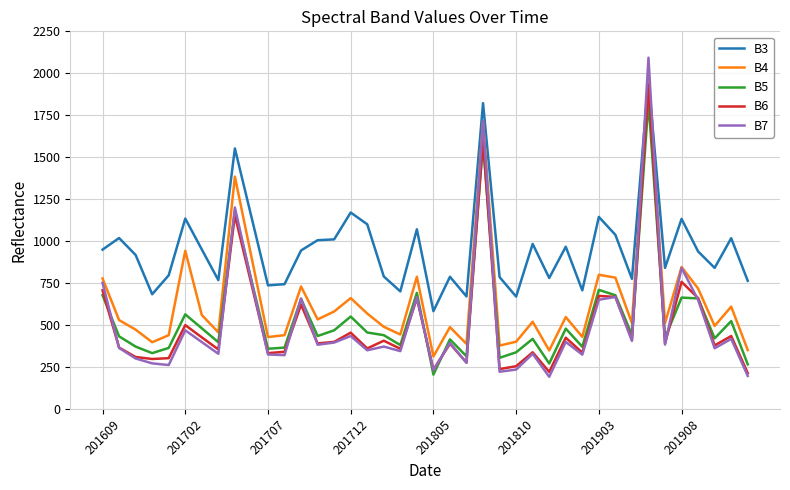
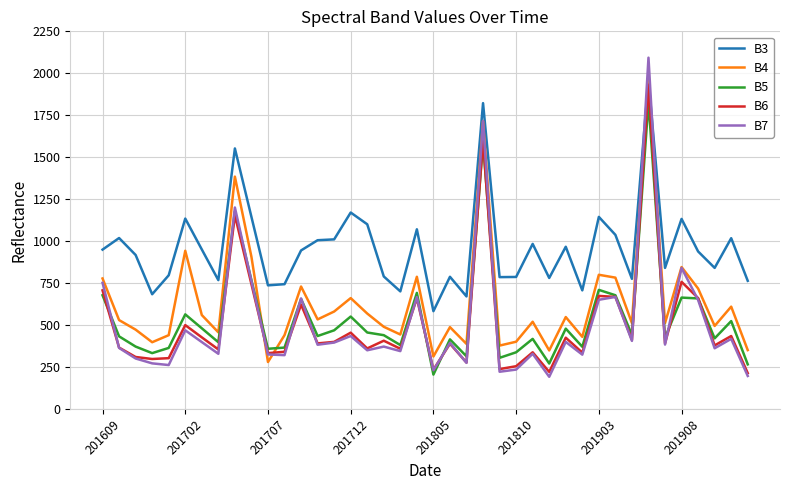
B4, 201707: 430 -> 280
B3, 201810: 670 -> 790
